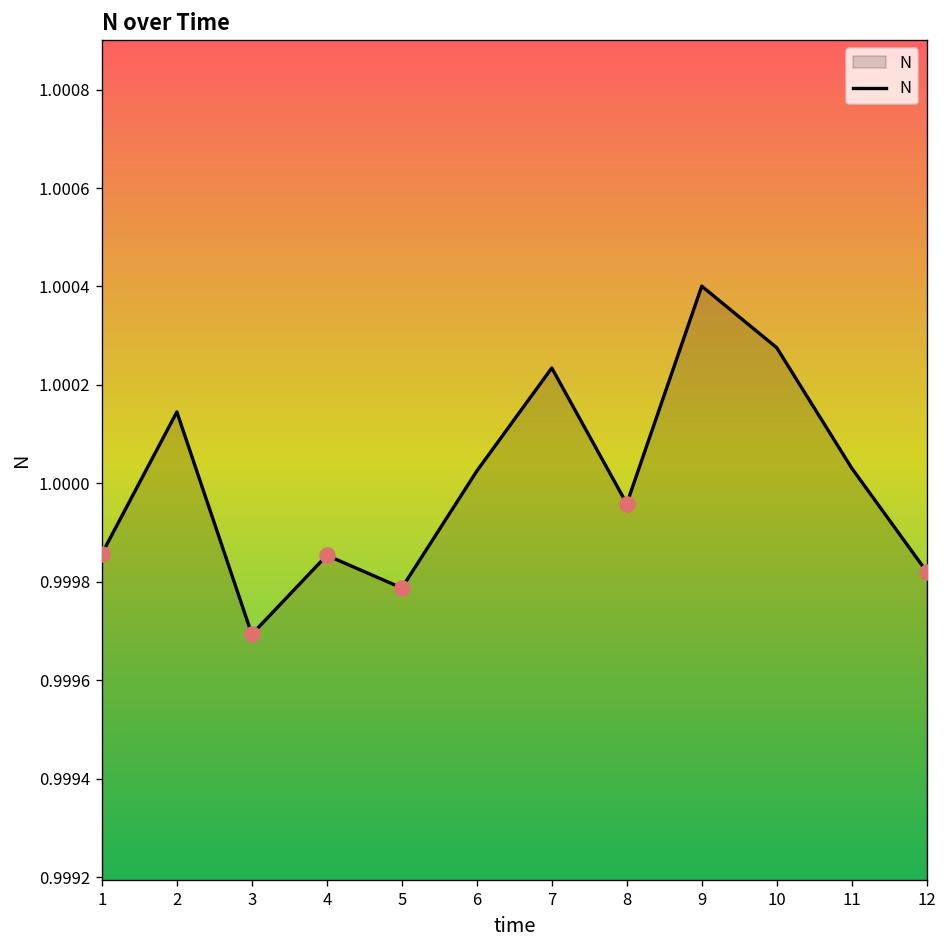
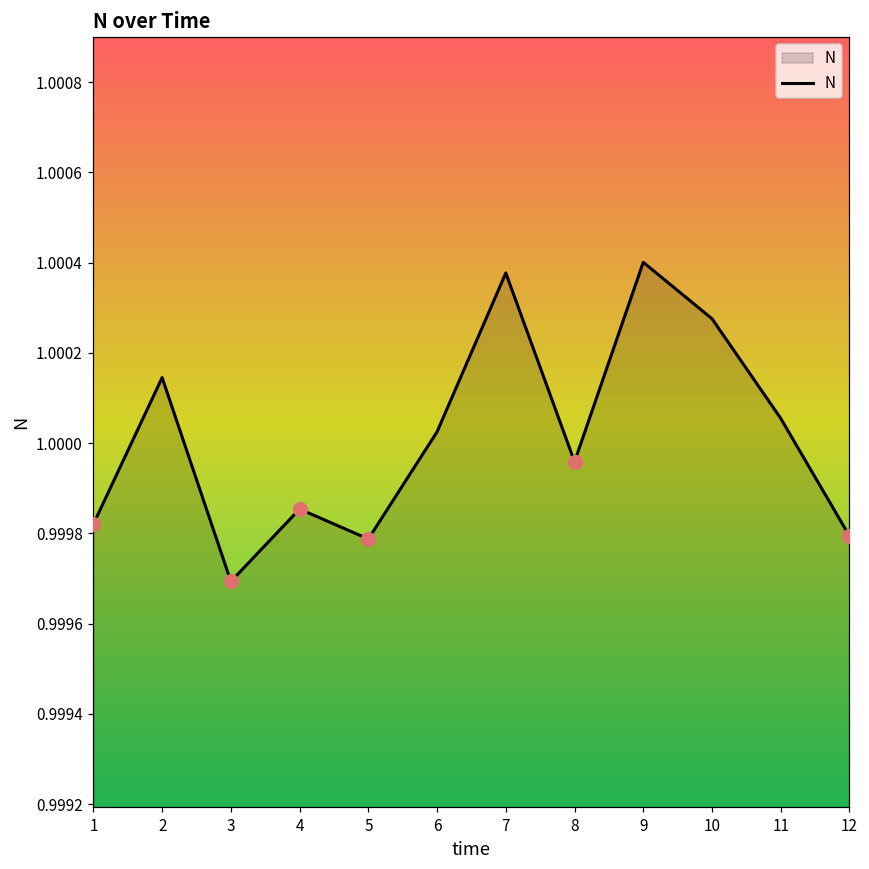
N, 1: 0.99986 -> 0.99982
N, 7: 1.00023 -> 1.00038
N, 11: 1.00003 -> 1.00005
N, 12: 0.99982 -> 0.99979
